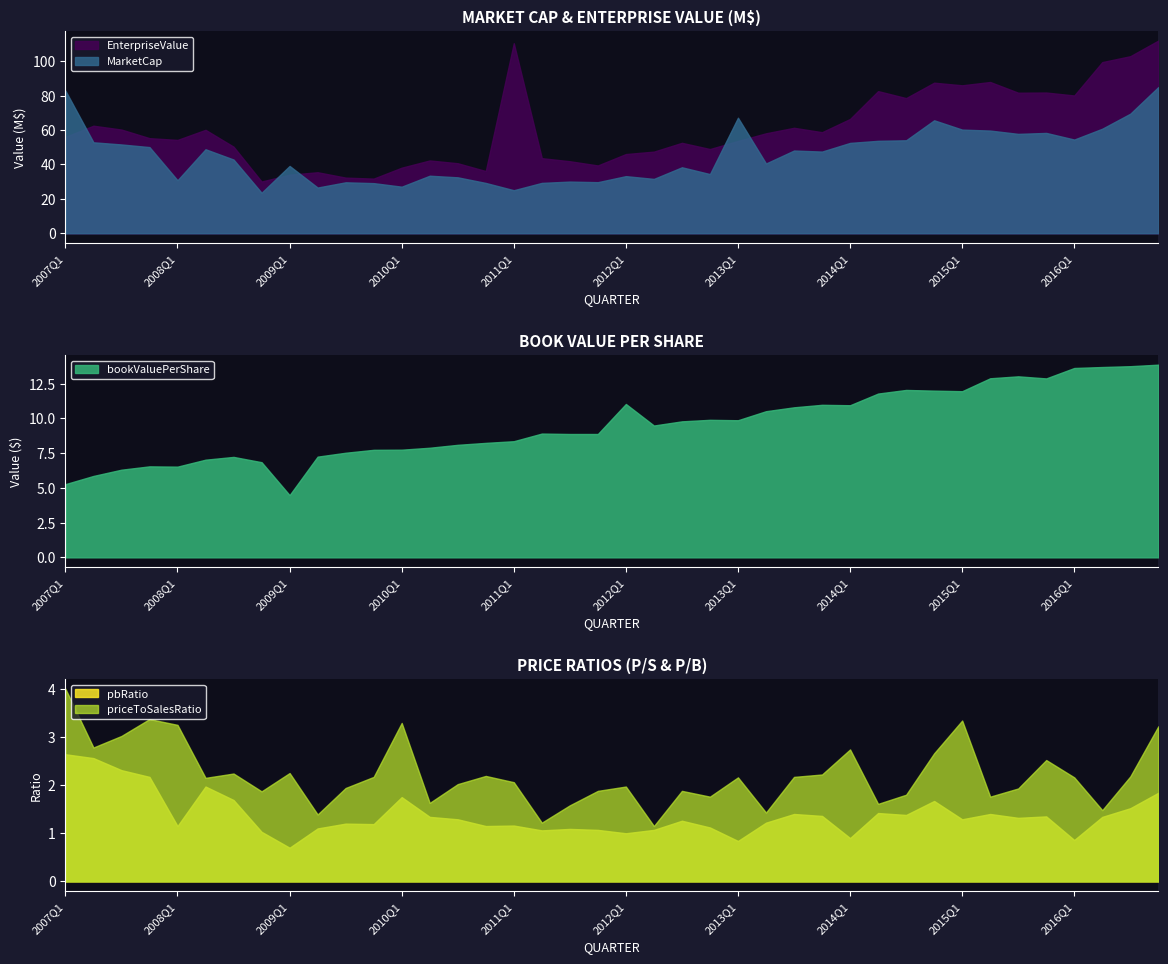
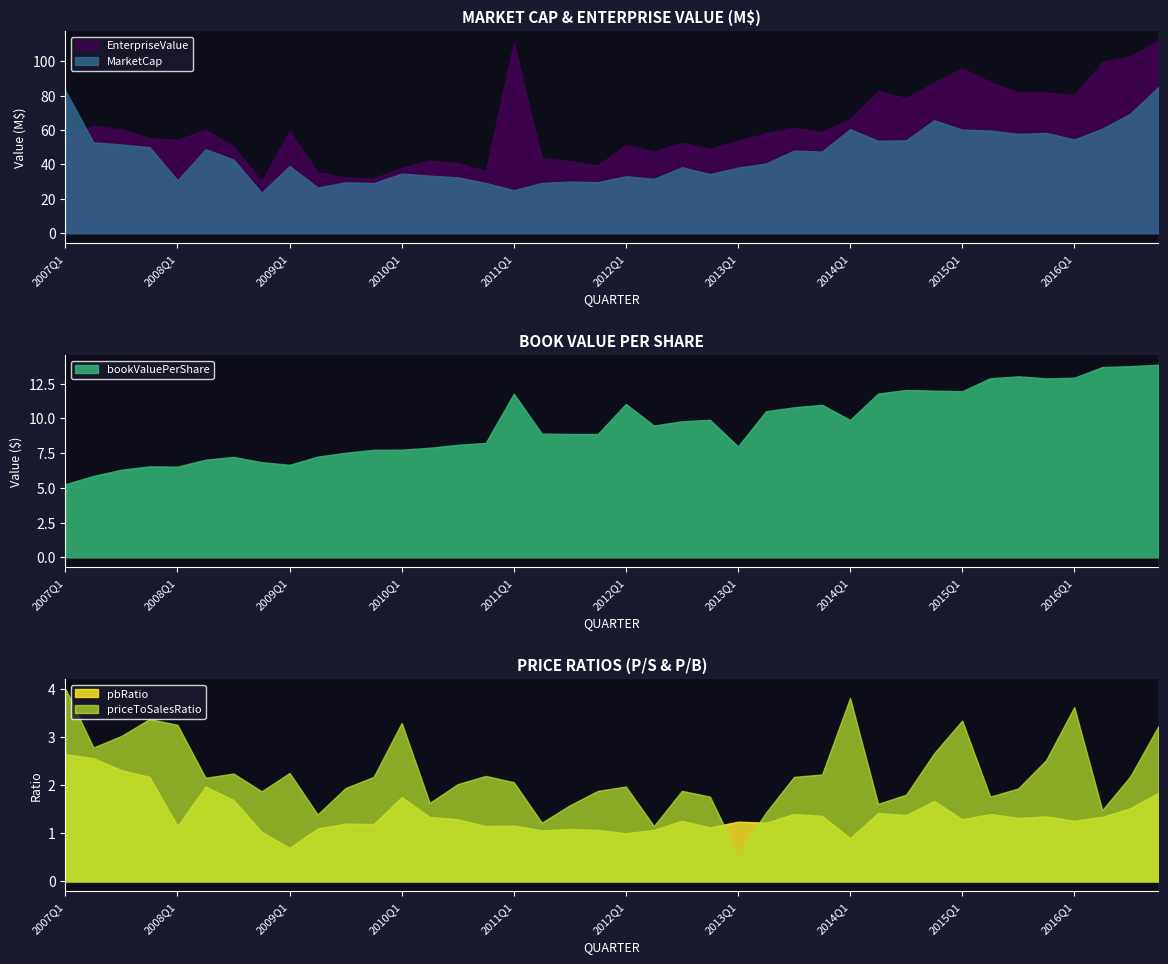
MARKET CAP & ENTERPRISE VALUE (M$), EnterpriseValue, 2009Q1: 34 -> 59
MARKET CAP & ENTERPRISE VALUE (M$), MarketCap, 2010Q1: 27 -> 35
MARKET CAP & ENTERPRISE VALUE (M$), EnterpriseValue, 2012Q1: 46 -> 51
MARKET CAP & ENTERPRISE VALUE (M$), MarketCap, 2013Q1: 67 -> 38
MARKET CAP & ENTERPRISE VALUE (M$), MarketCap, 2014Q1: 53 -> 61
MARKET CAP & ENTERPRISE VALUE (M$), EnterpriseValue, 2015Q1: 86 -> 96
BOOK VALUE PER SHARE, 2009Q1: 4.5 -> 6.7
BOOK VALUE PER SHARE, 2011Q1: 8.4 -> 11.8
BOOK VALUE PER SHARE, 2013Q1: 9.9 -> 8.0
BOOK VALUE PER SHARE, 2014Q1: 11.0 -> 9.9
BOOK VALUE PER SHARE, 2016Q1: 13.6 -> 12.9
PRICE RATIOS (P/S & P/B), pbRatio, 2013Q1: 0.8 -> 1.2
PRICE RATIOS (P/S & P/B), priceToSalesRatio, 2013Q1: 2.2 -> 0.6
PRICE RATIOS (P/S & P/B), priceToSalesRatio, 2014Q1: 2.7 -> 3.8
PRICE RATIOS (P/S & P/B), pbRatio, 2016Q1: 0.9 -> 1.3
PRICE RATIOS (P/S & P/B), priceToSalesRatio, 2016Q1: 2.2 -> 3.6
